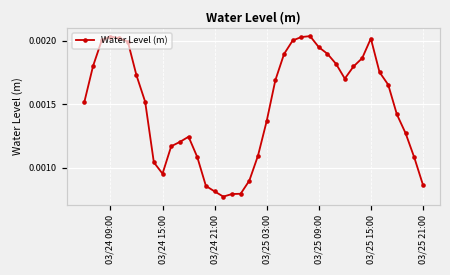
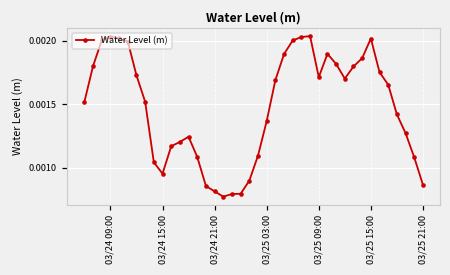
03/25 09:00: 0.00195 -> 0.00171
